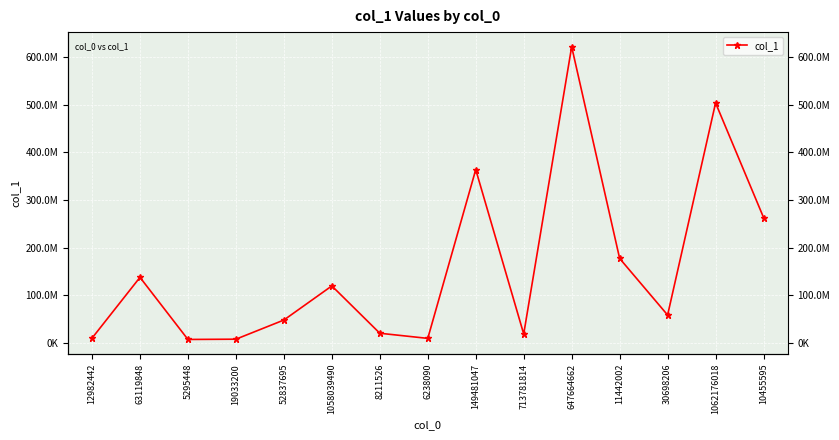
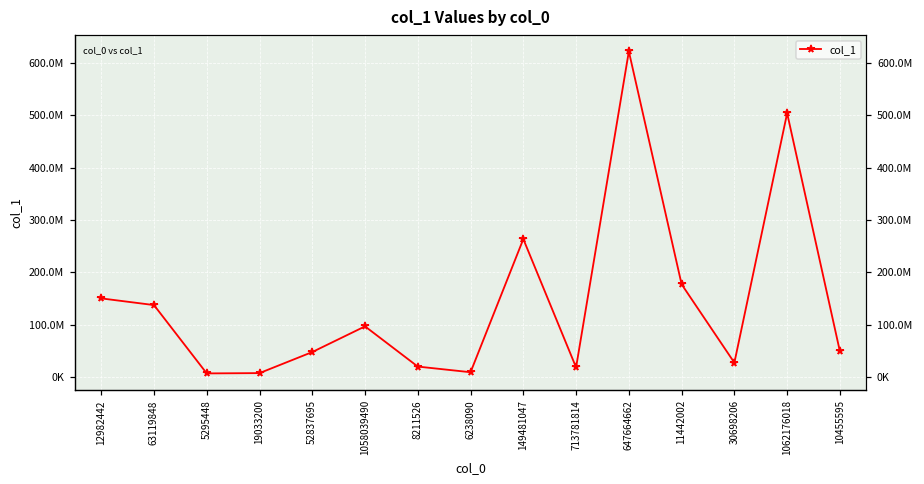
12982442: 10000000 -> 150000000
1058039490: 120000000 -> 100000000
149481047: 360000000 -> 260000000
30698206: 60000000 -> 30000000
10455595: 260000000 -> 50000000
